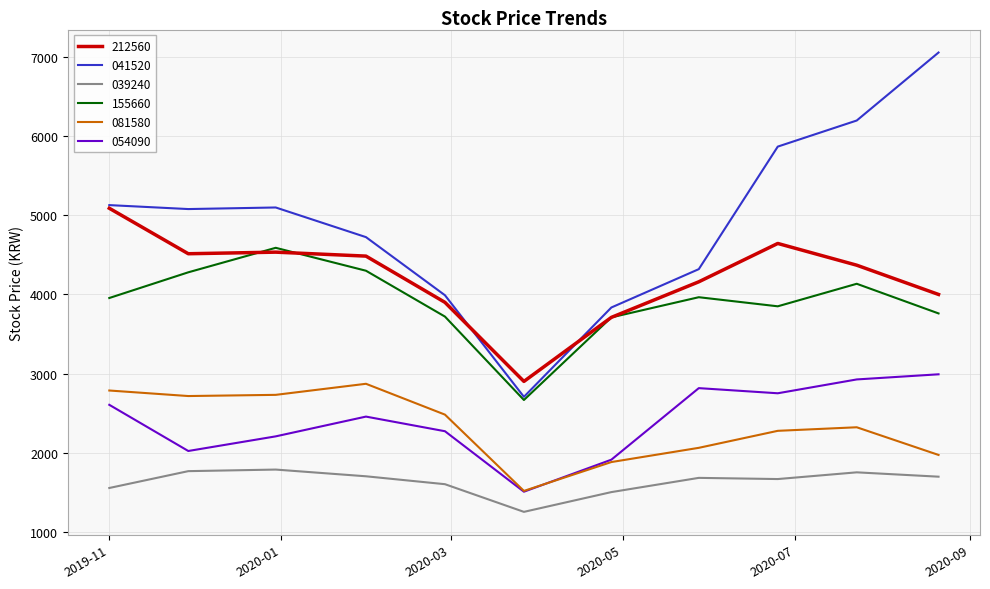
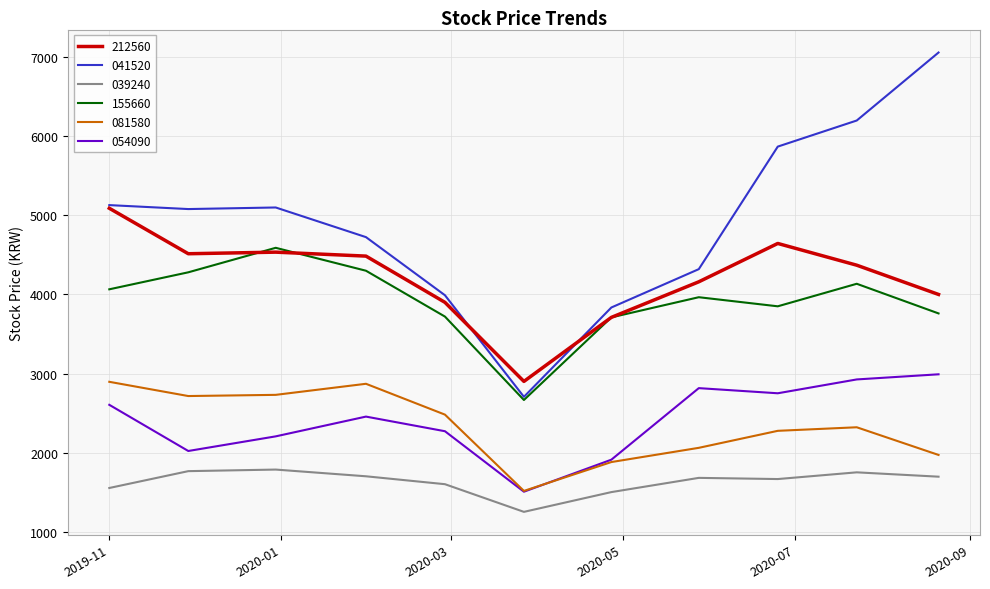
155660, 2019-11: 4000 -> 4100
081580, 2019-11: 2800 -> 2900
